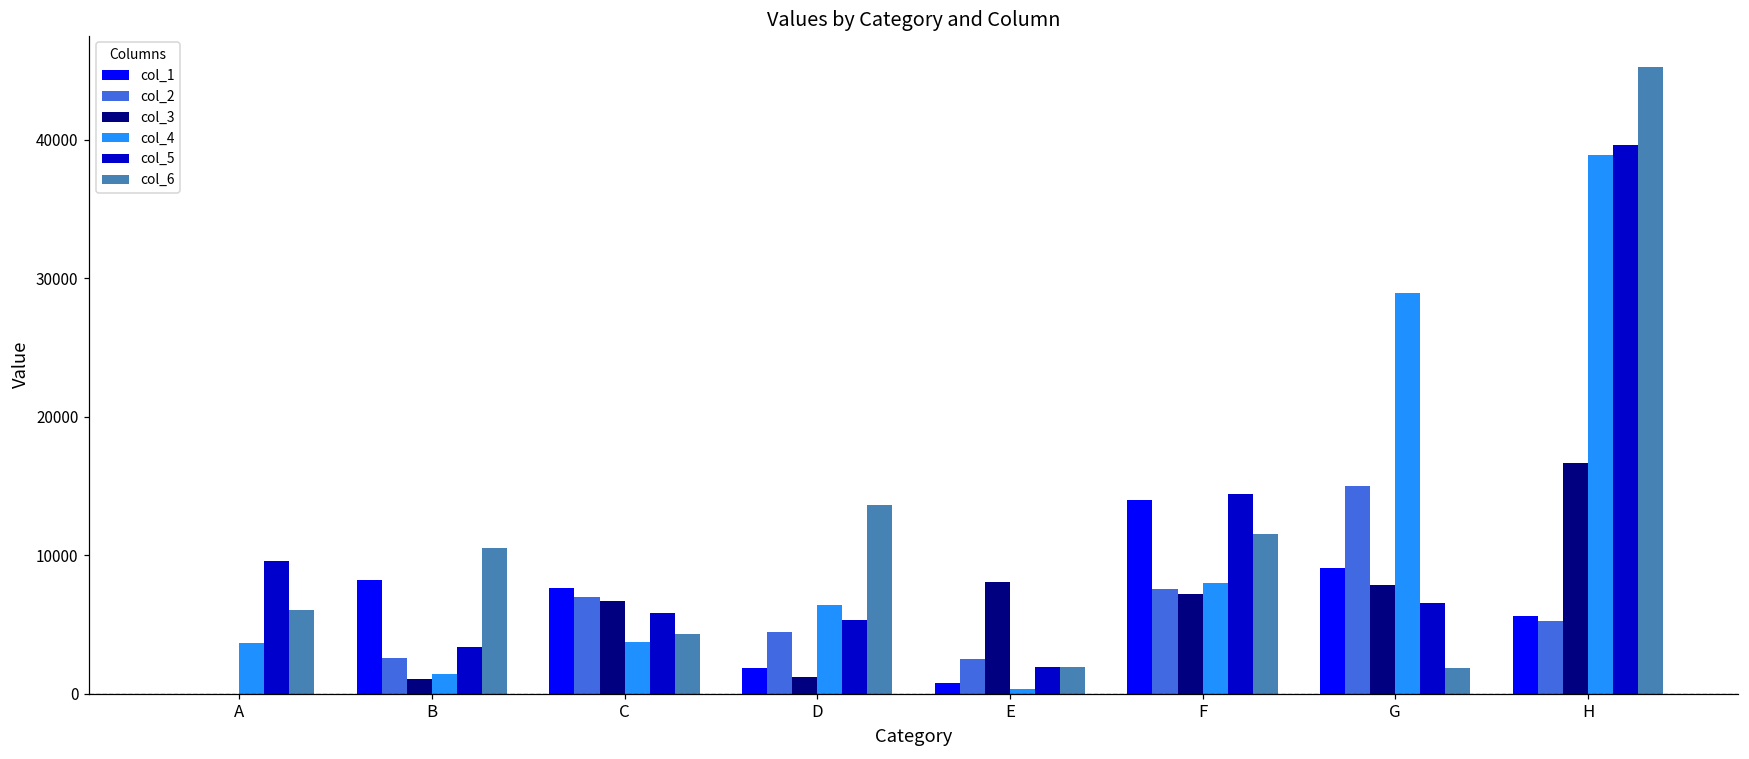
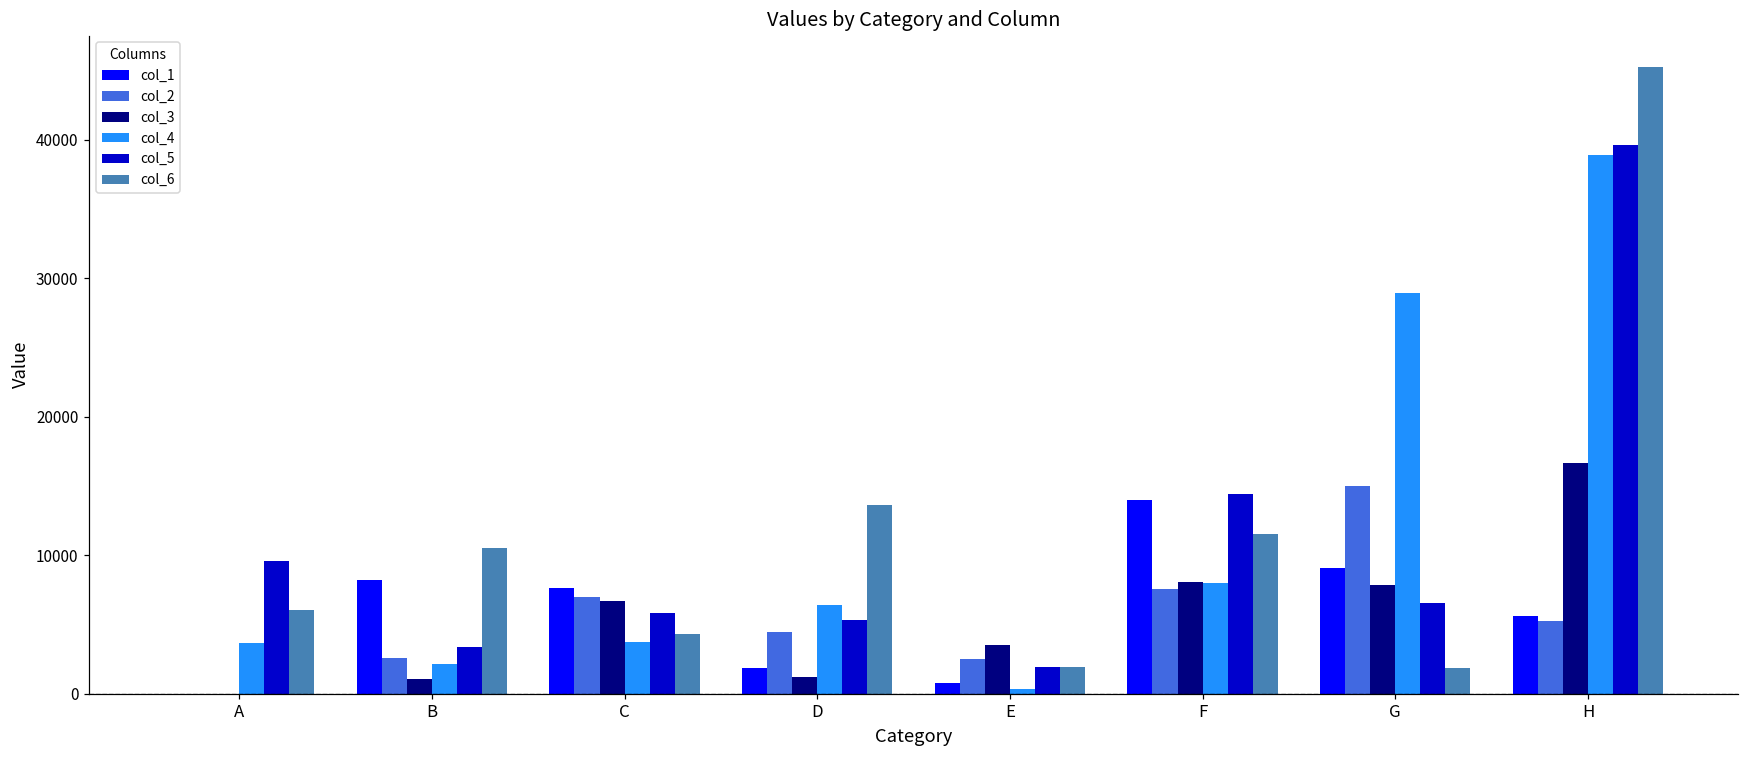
col_4, B: 1500 -> 2100
col_3, E: 8100 -> 3500
col_3, F: 7200 -> 8100
